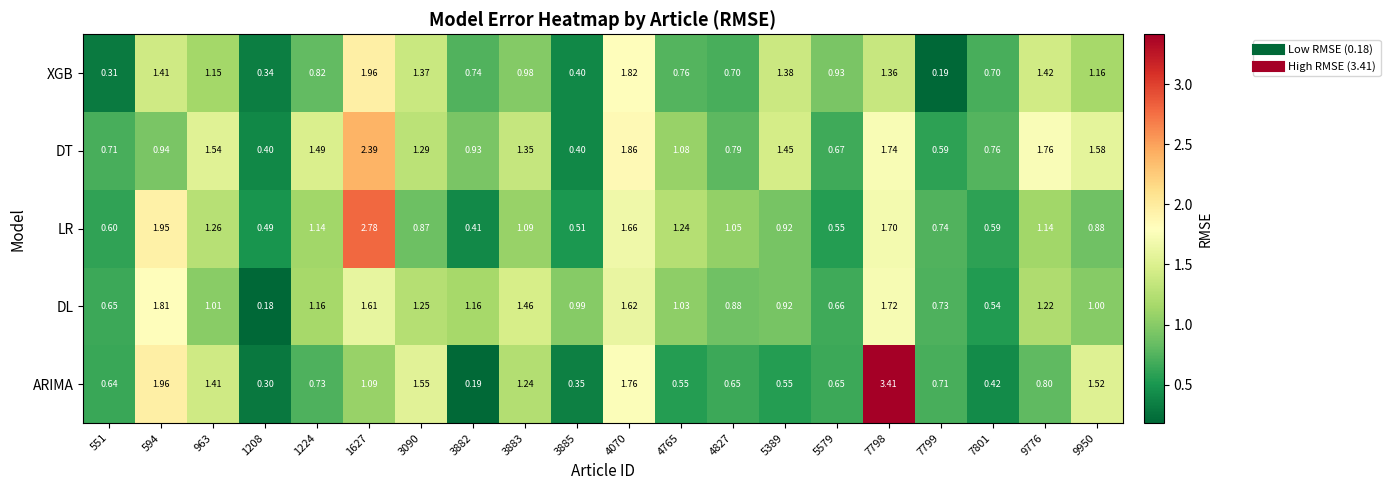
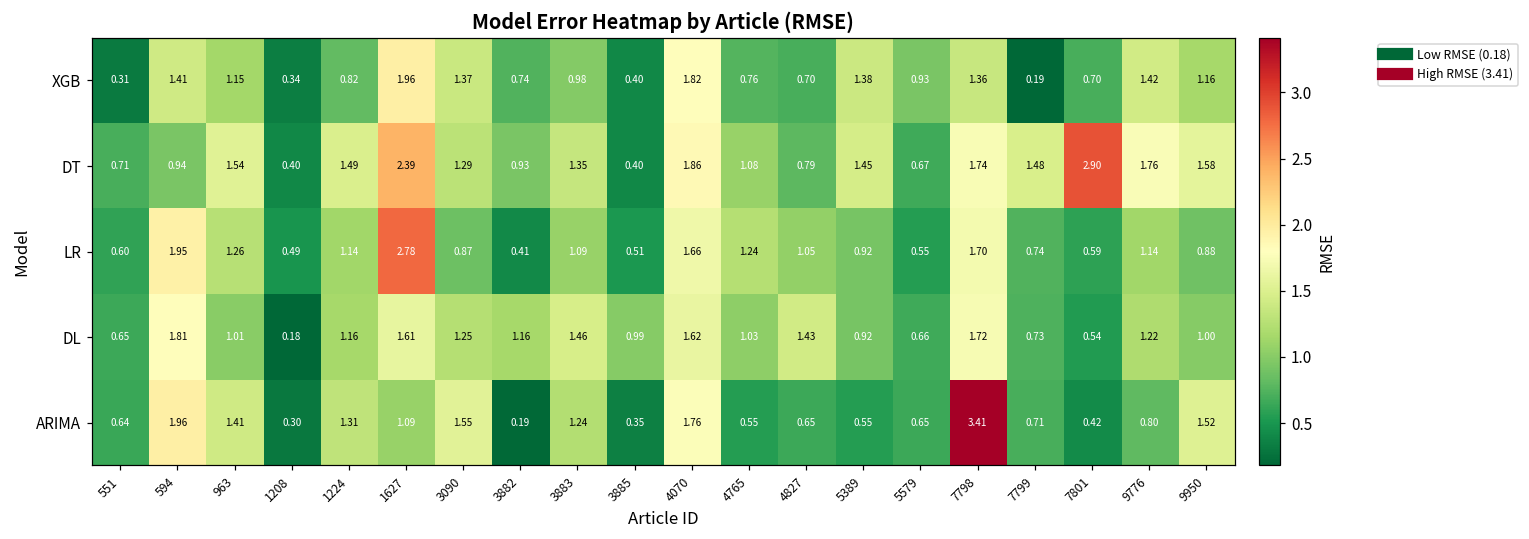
DT, 7799: 0.59 -> 1.48
DT, 7801: 0.76 -> 2.90
DL, 4827: 0.88 -> 1.43
ARIMA, 1224: 0.73 -> 1.31
